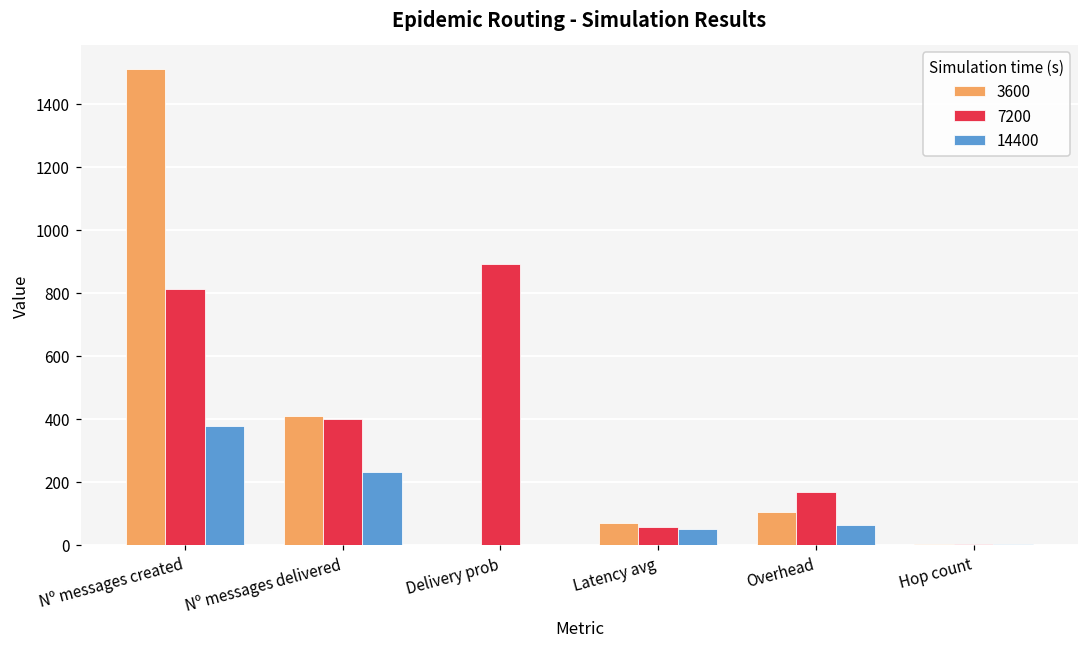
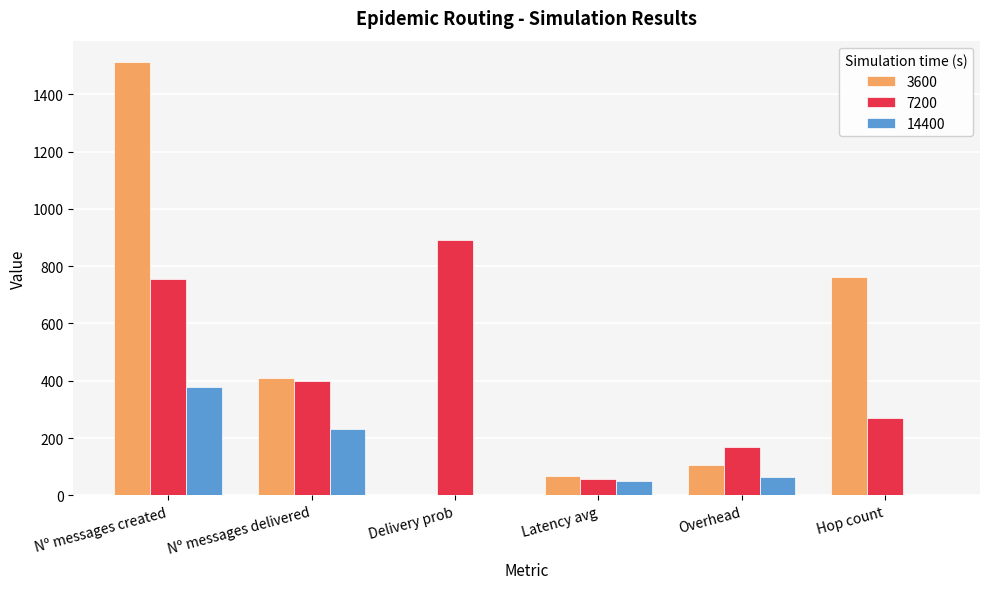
7200, Nº messages created: 810 -> 760
3600, Hop count: 0 -> 760
7200, Hop count: 0 -> 270
